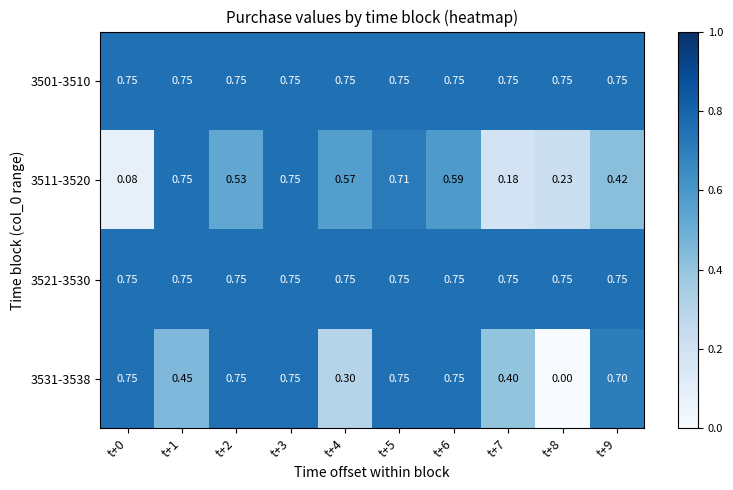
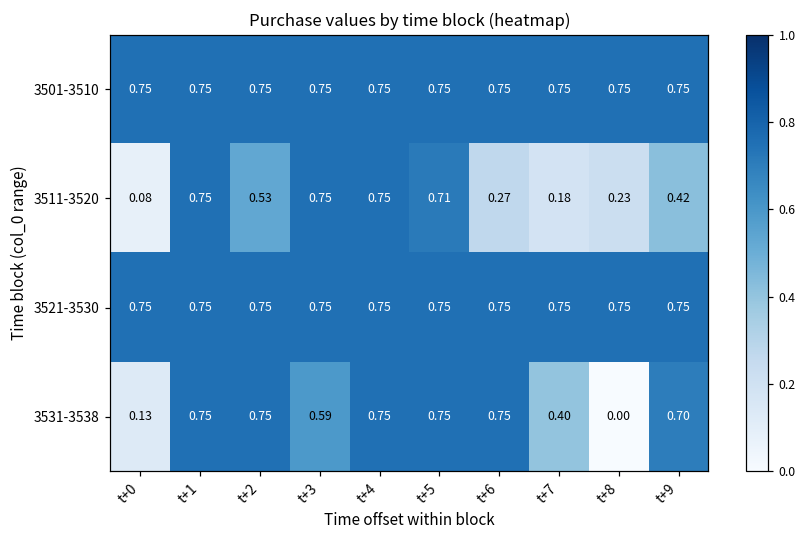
3511-3520, t+4: 0.57 -> 0.75
3511-3520, t+6: 0.59 -> 0.27
3531-3538, t+0: 0.75 -> 0.13
3531-3538, t+1: 0.45 -> 0.75
3531-3538, t+3: 0.75 -> 0.59
3531-3538, t+4: 0.30 -> 0.75
